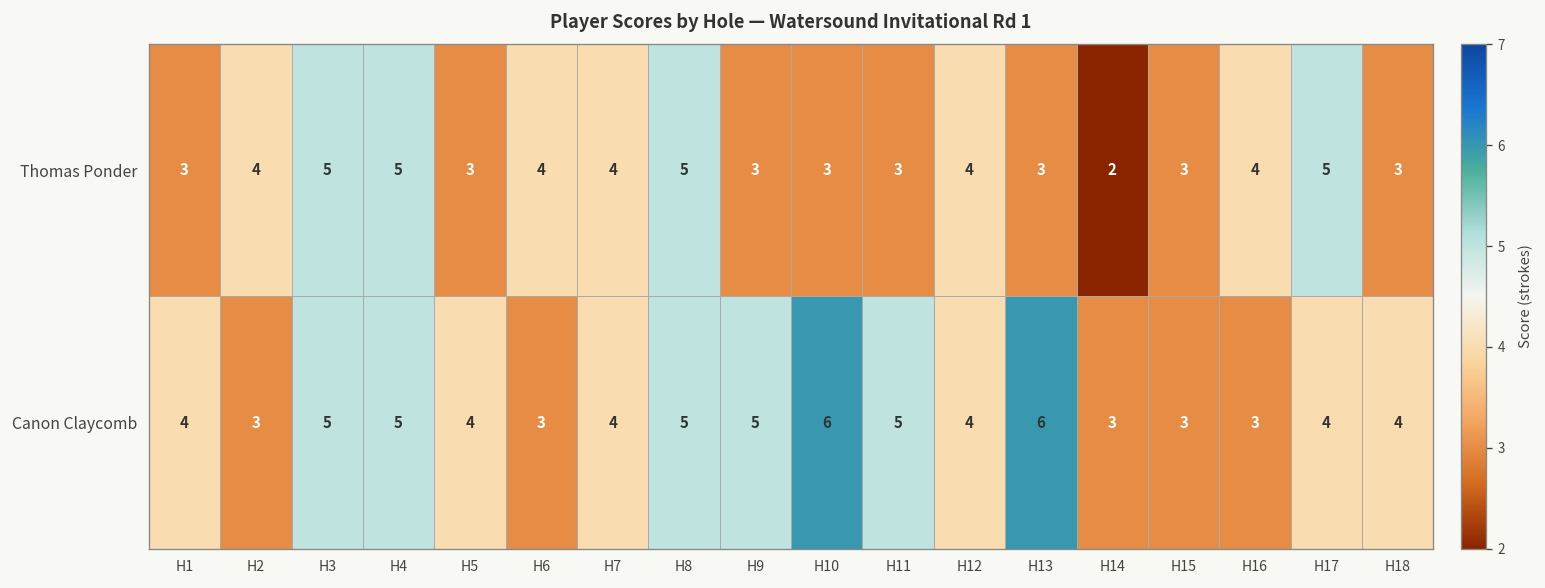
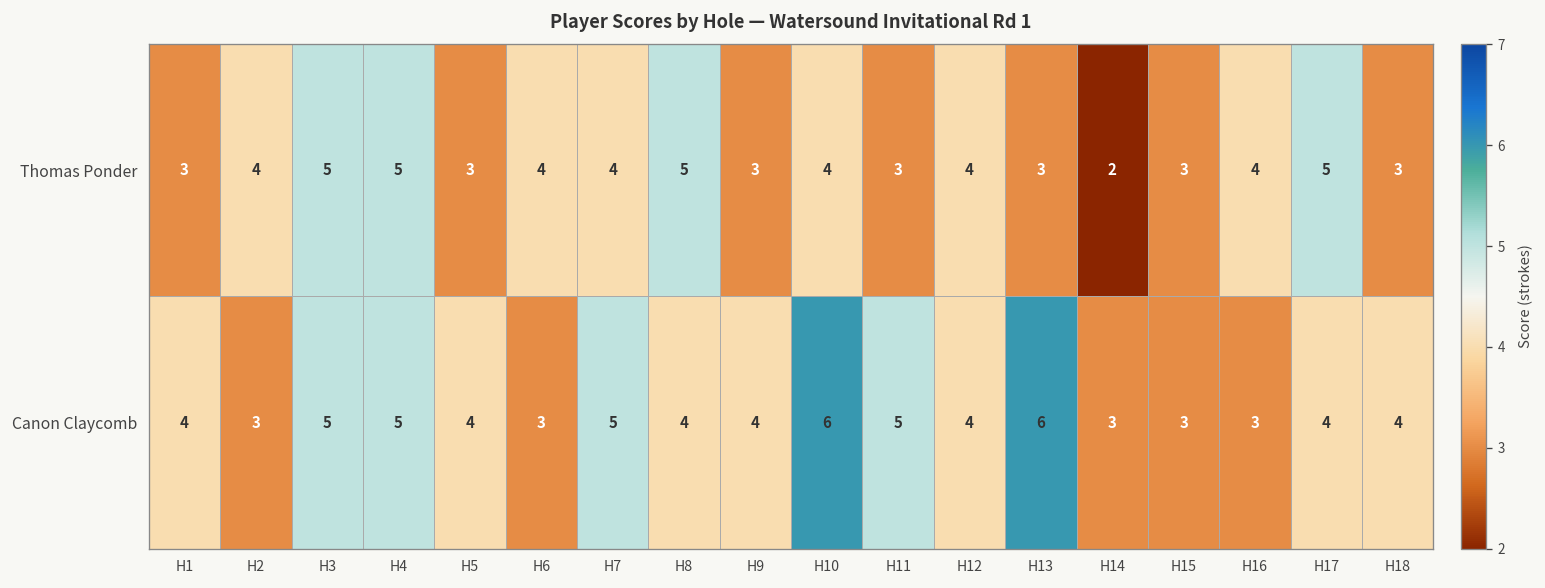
Thomas Ponder, H10: 3 -> 4
Canon Claycomb, H7: 4 -> 5
Canon Claycomb, H8: 5 -> 4
Canon Claycomb, H9: 5 -> 4
